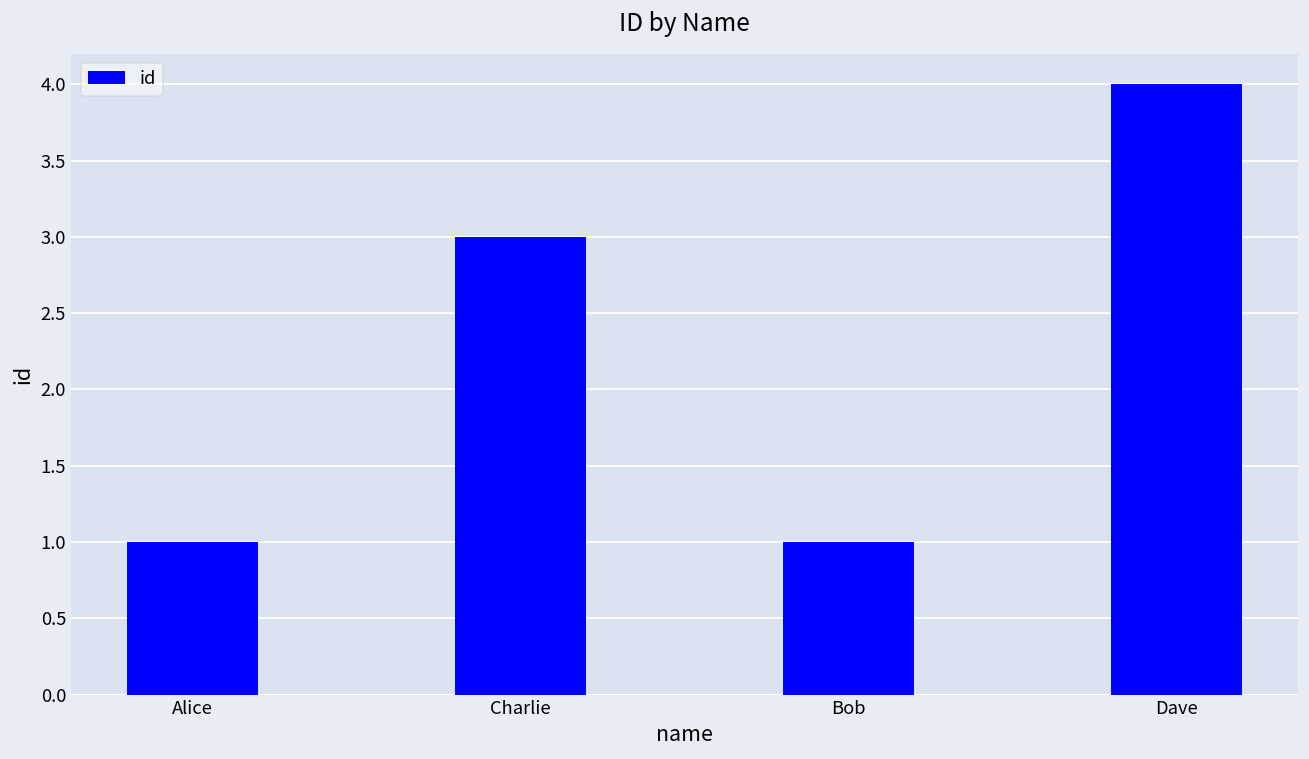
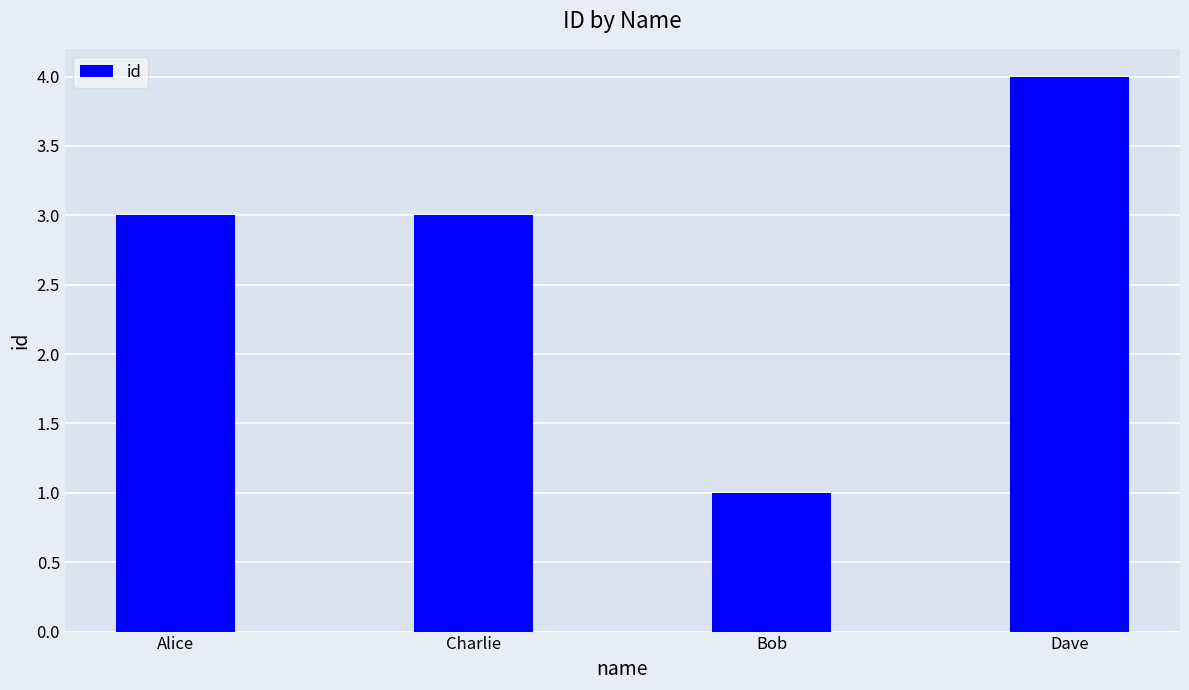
Alice: 1 -> 3
